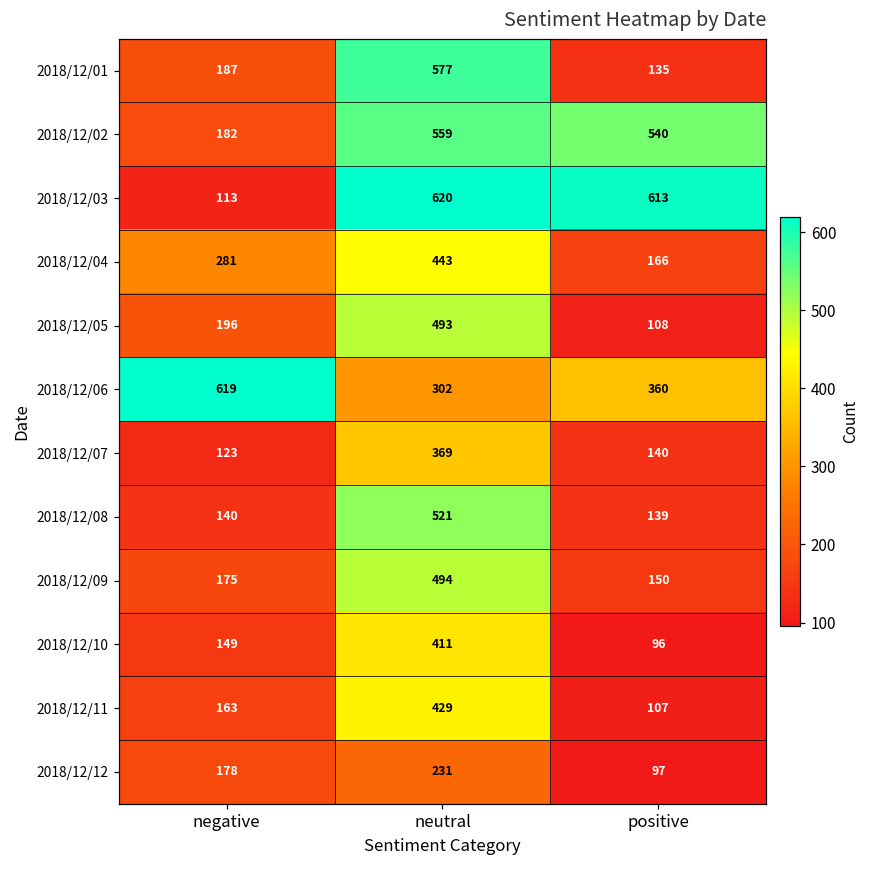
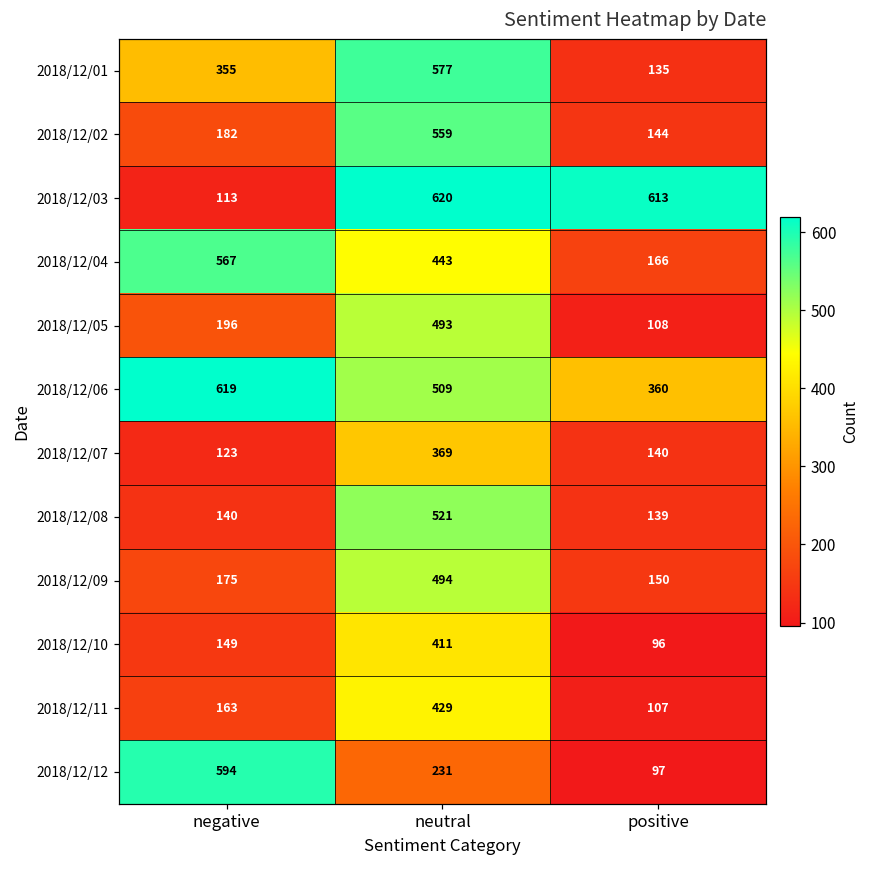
2018/12/01, negative: 187 -> 355
2018/12/02, positive: 540 -> 144
2018/12/04, negative: 281 -> 567
2018/12/06, neutral: 302 -> 509
2018/12/12, negative: 178 -> 594
